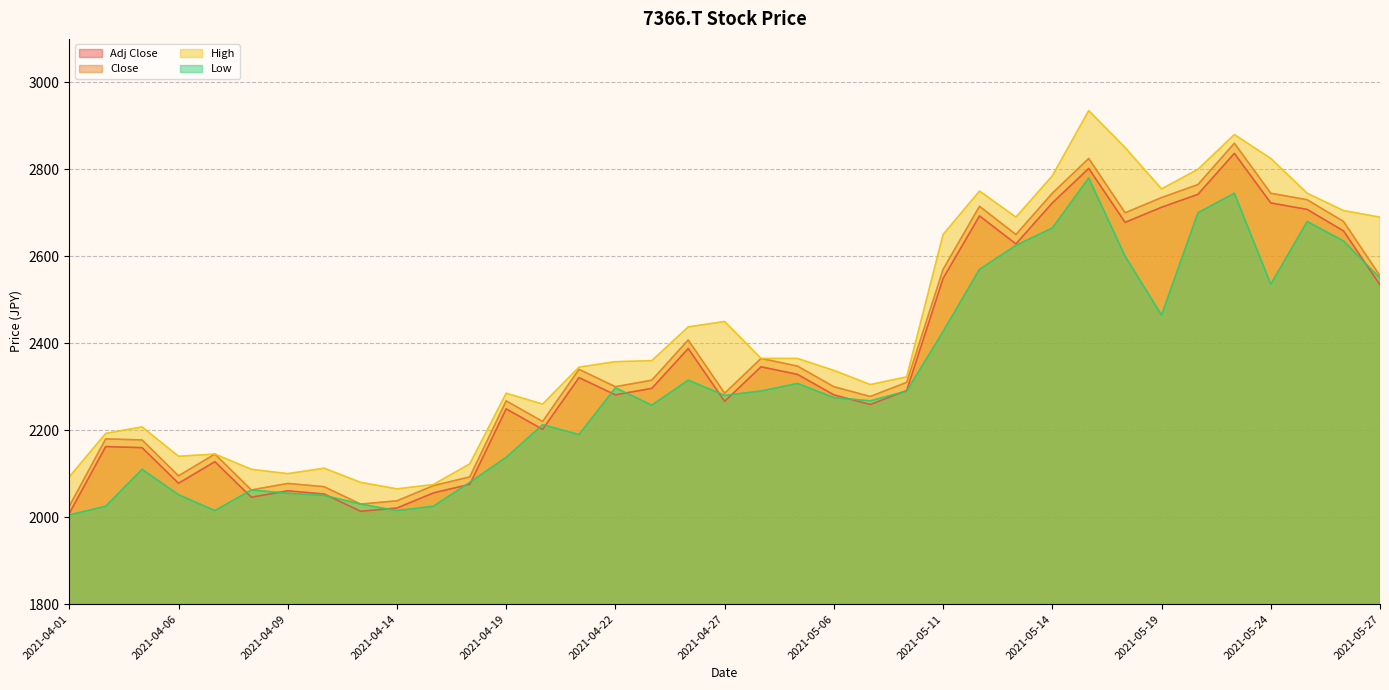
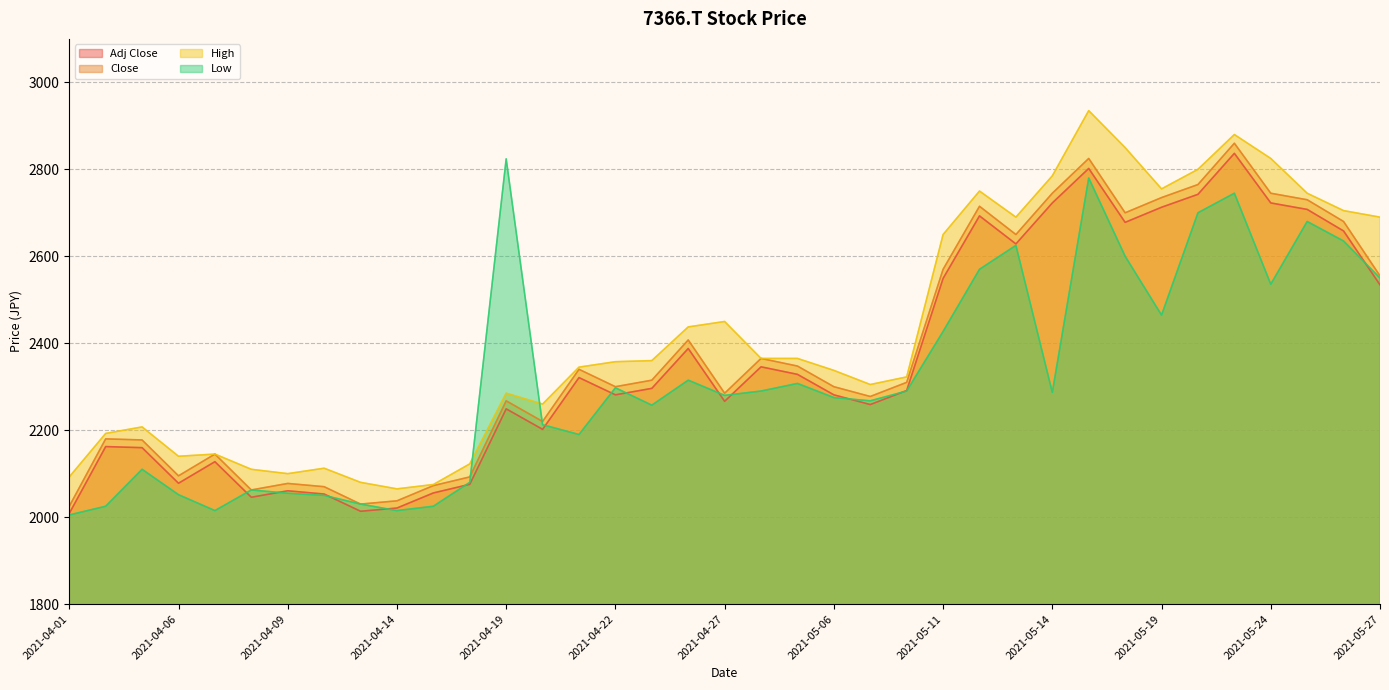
Low, 2021-04-19: 2140 -> 2820
Low, 2021-05-14: 2670 -> 2290
